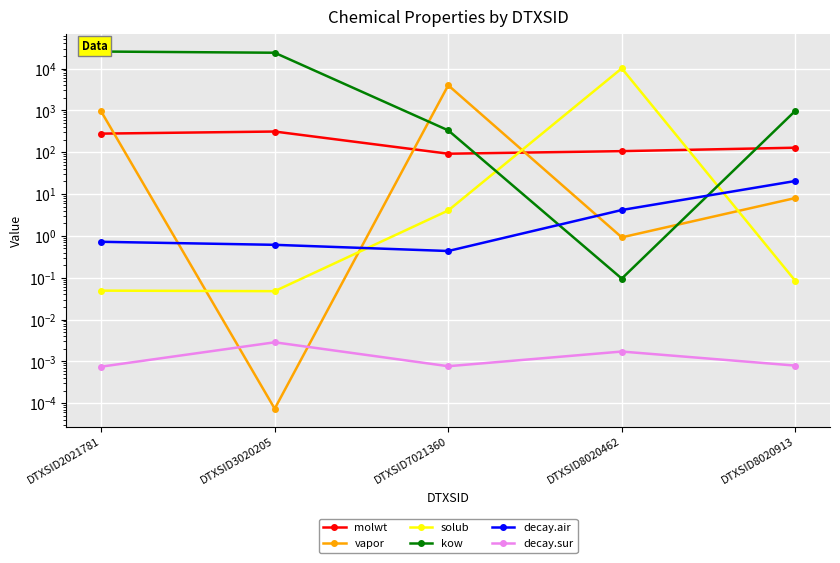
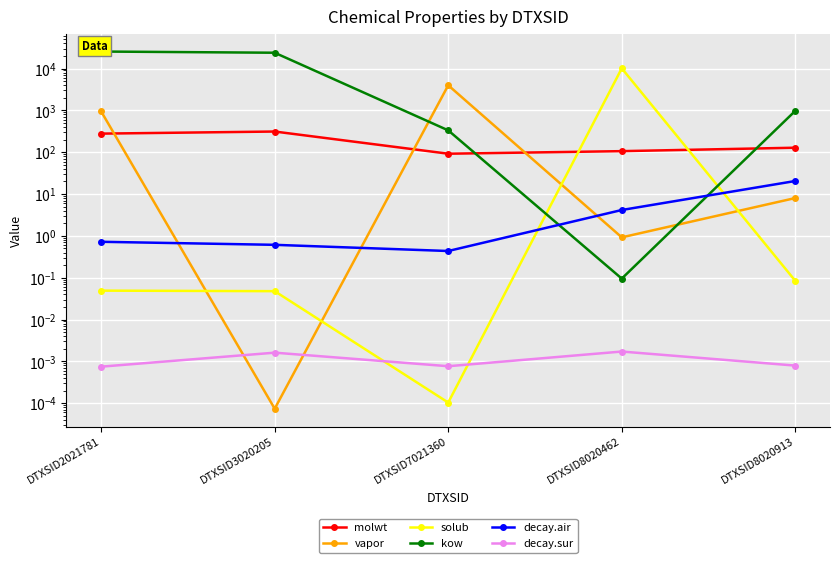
decay.sur, DTXSID3020205: 0.003 -> 0.0016
solub, DTXSID7021360: 4 -> 0.00010
